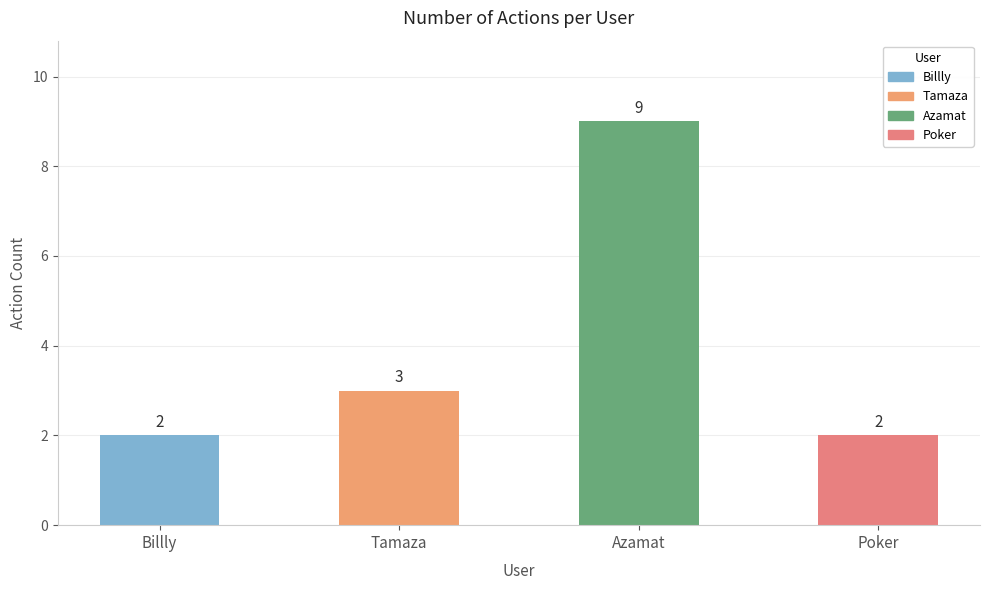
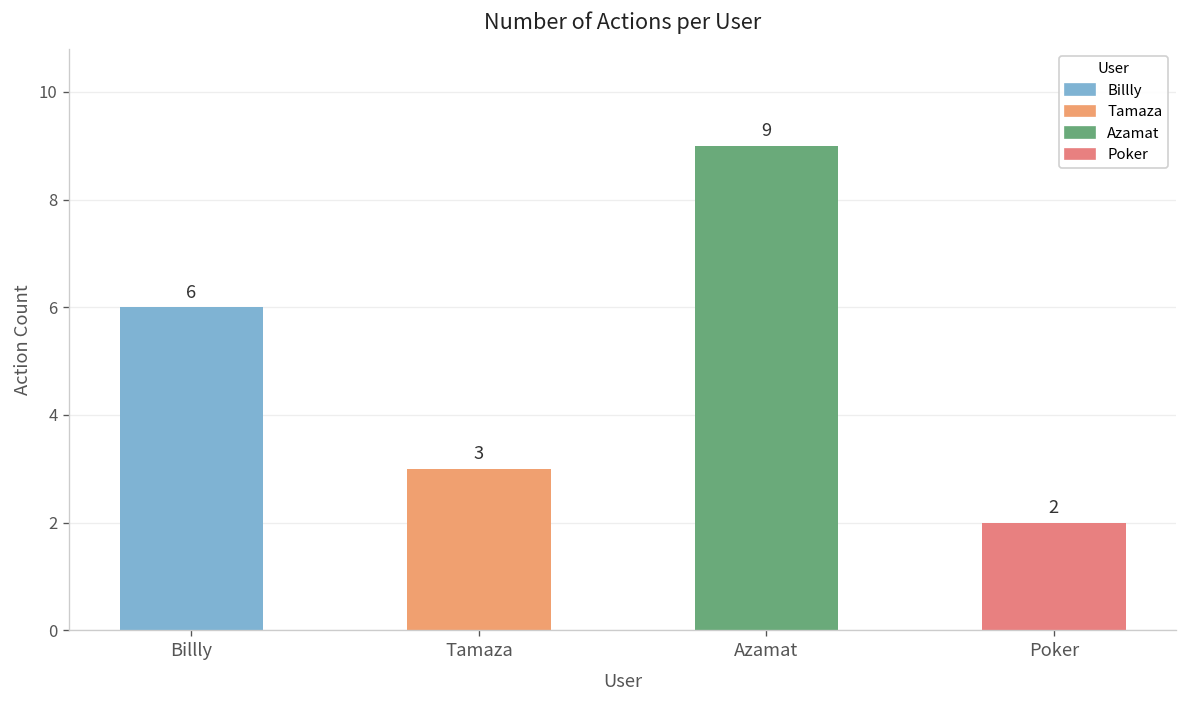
Billly: 2 -> 6
